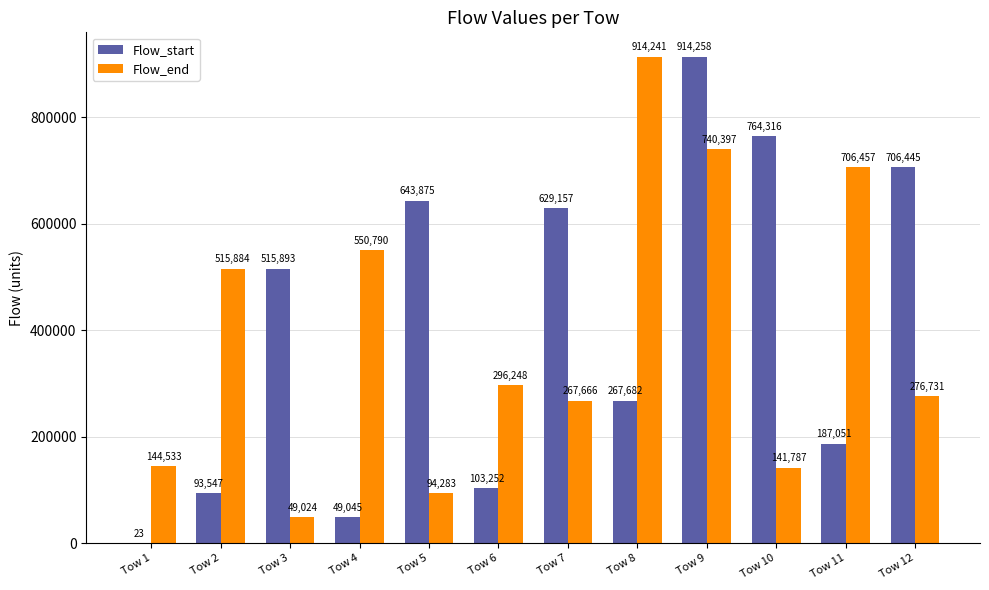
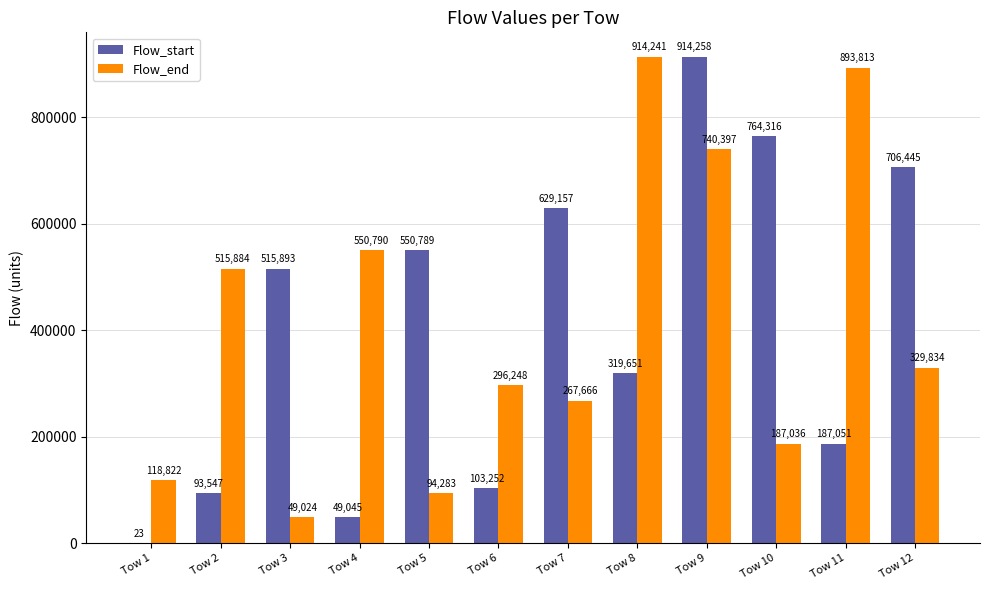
Flow_end, Tow 1: 144,533 -> 118,822
Flow_start, Tow 5: 643,875 -> 550,789
Flow_start, Tow 8: 267,682 -> 319,651
Flow_end, Tow 10: 141,787 -> 187,036
Flow_end, Tow 11: 706,457 -> 893,813
Flow_end, Tow 12: 276,731 -> 329,834
